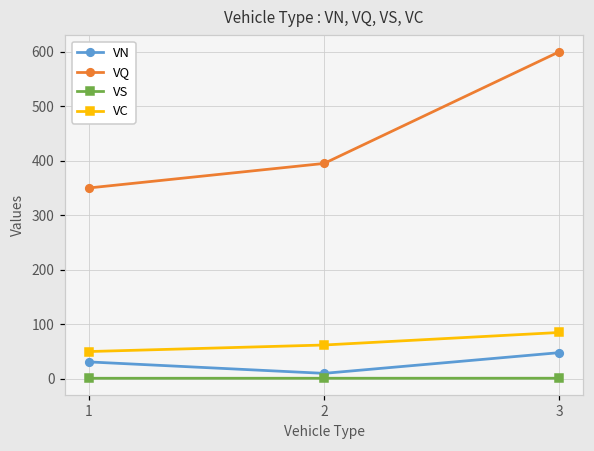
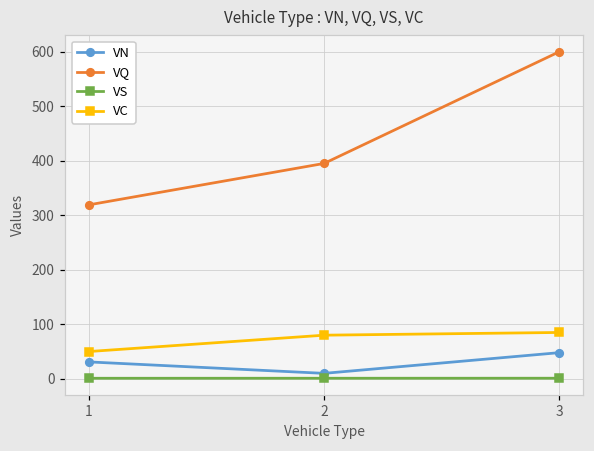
VQ, 1: 350 -> 320
VC, 2: 60 -> 80
